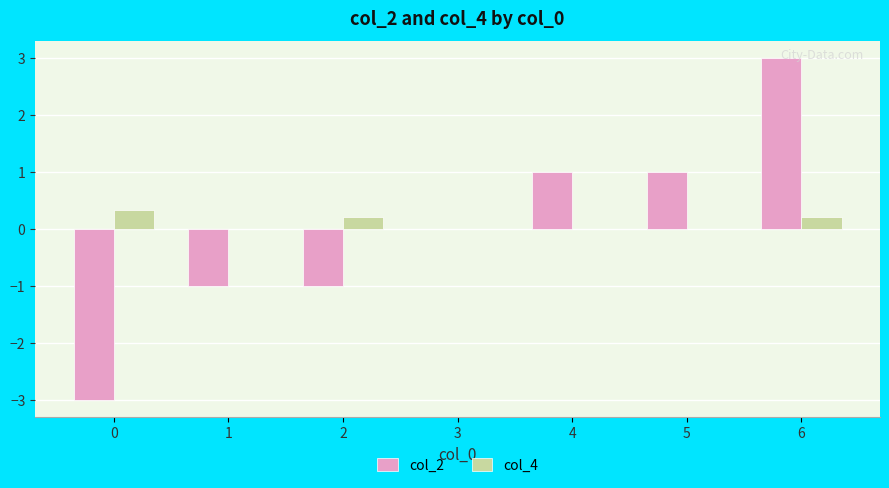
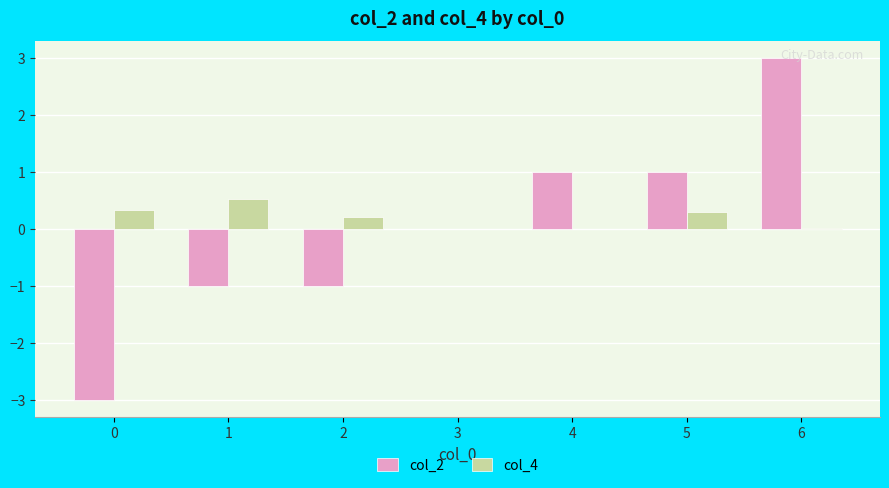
col_4, 1: 0.0 -> 0.5
col_4, 5: 0.0 -> 0.3
col_4, 6: 0.2 -> 0.0
